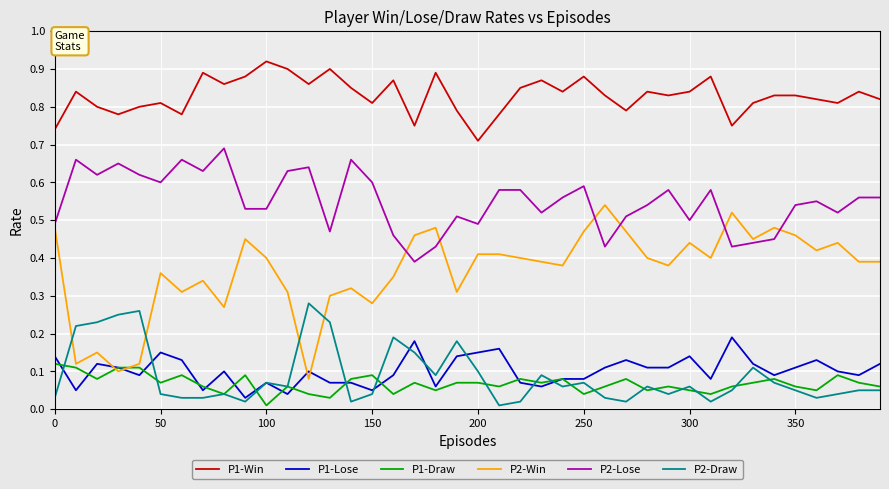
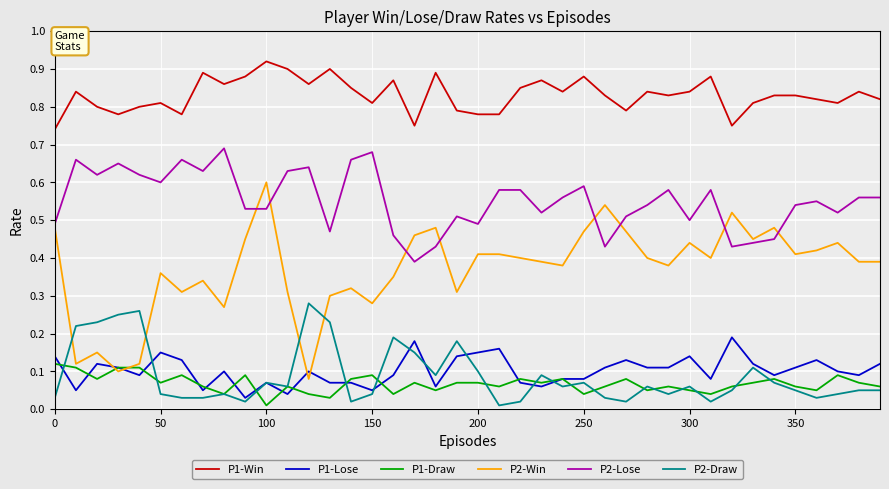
P2-Win, 100: 0.4 -> 0.6
P2-Lose, 150: 0.60 -> 0.68
P1-Win, 200: 0.71 -> 0.78
P2-Win, 350: 0.46 -> 0.41
